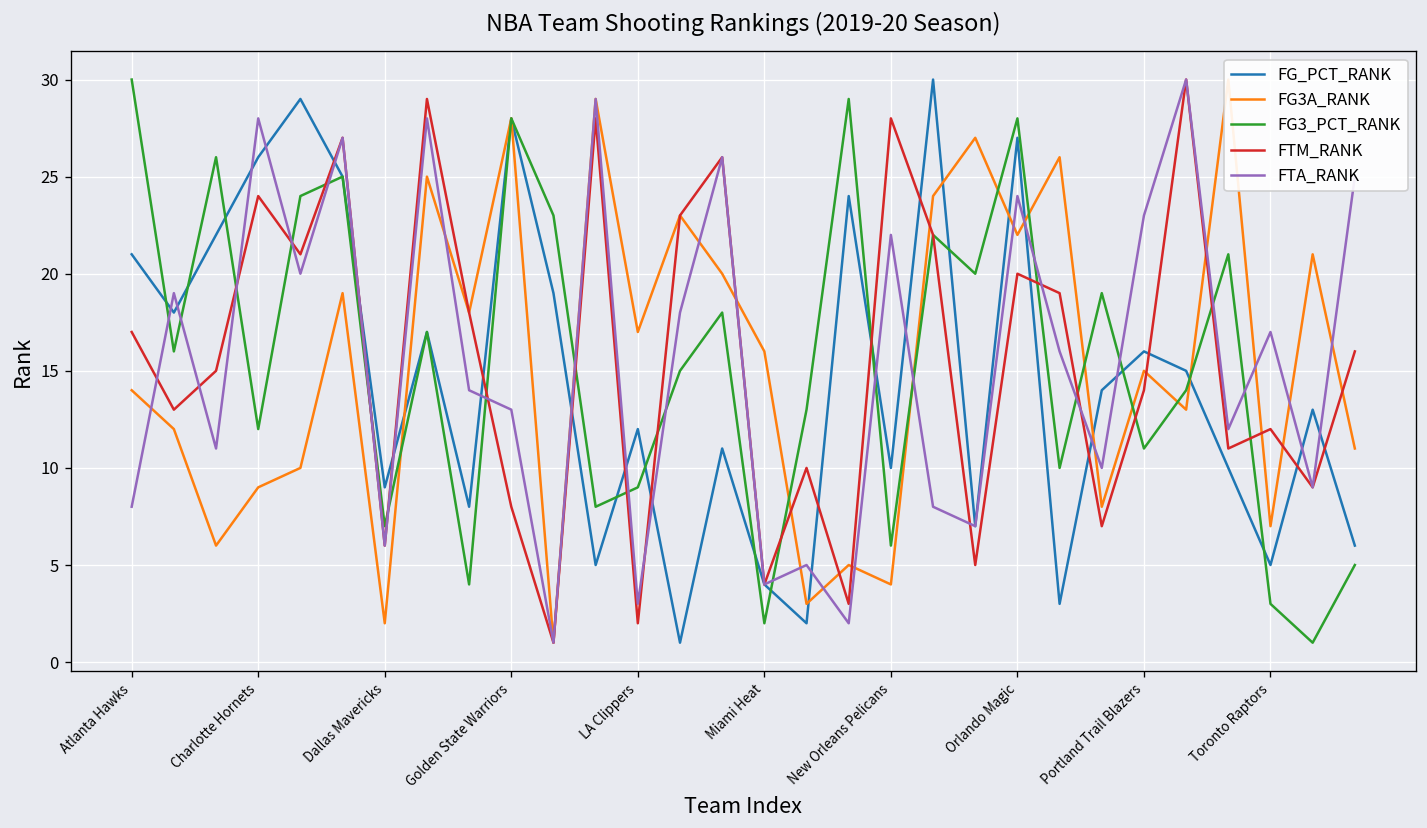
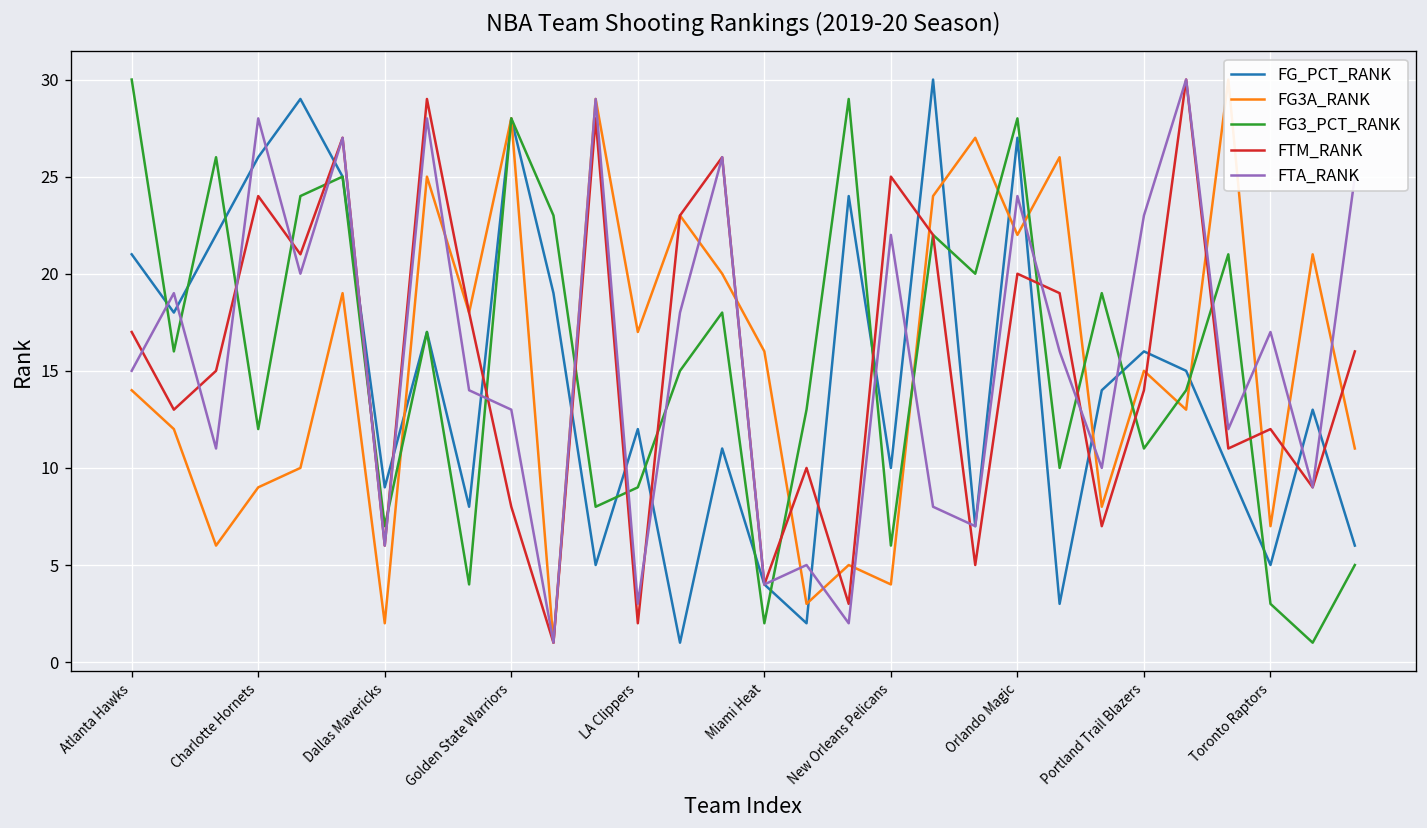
FTA_RANK, Atlanta Hawks: 8 -> 15
FTM_RANK, New Orleans Pelicans: 28 -> 25
